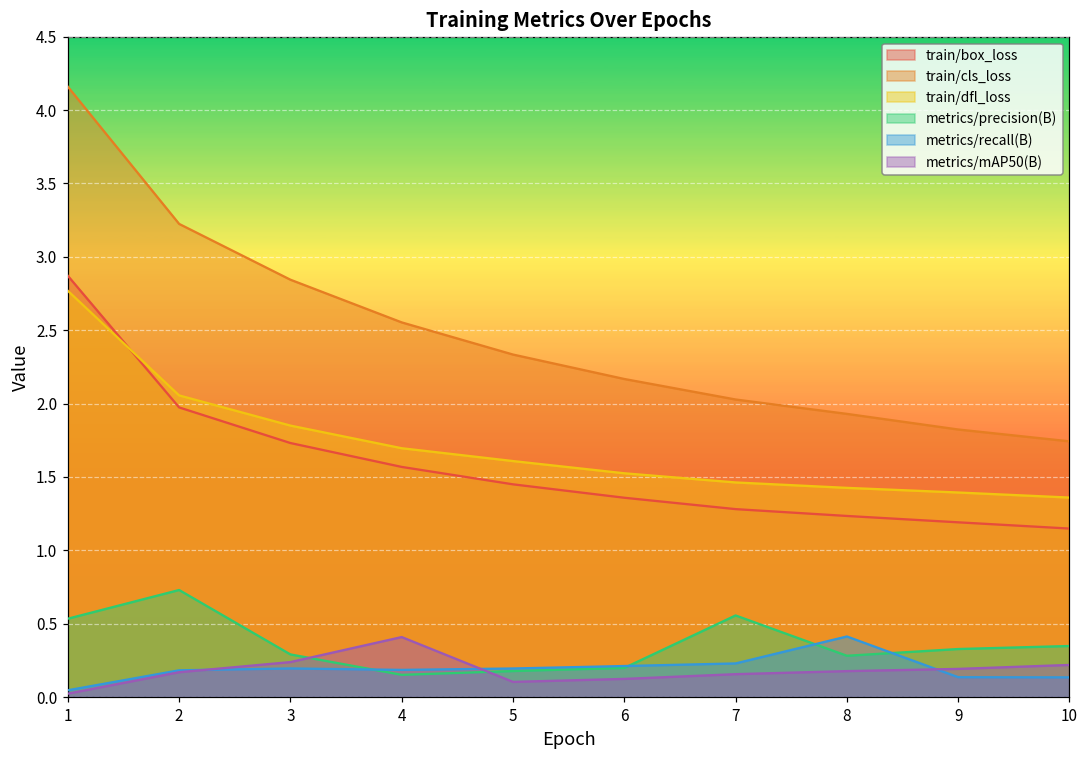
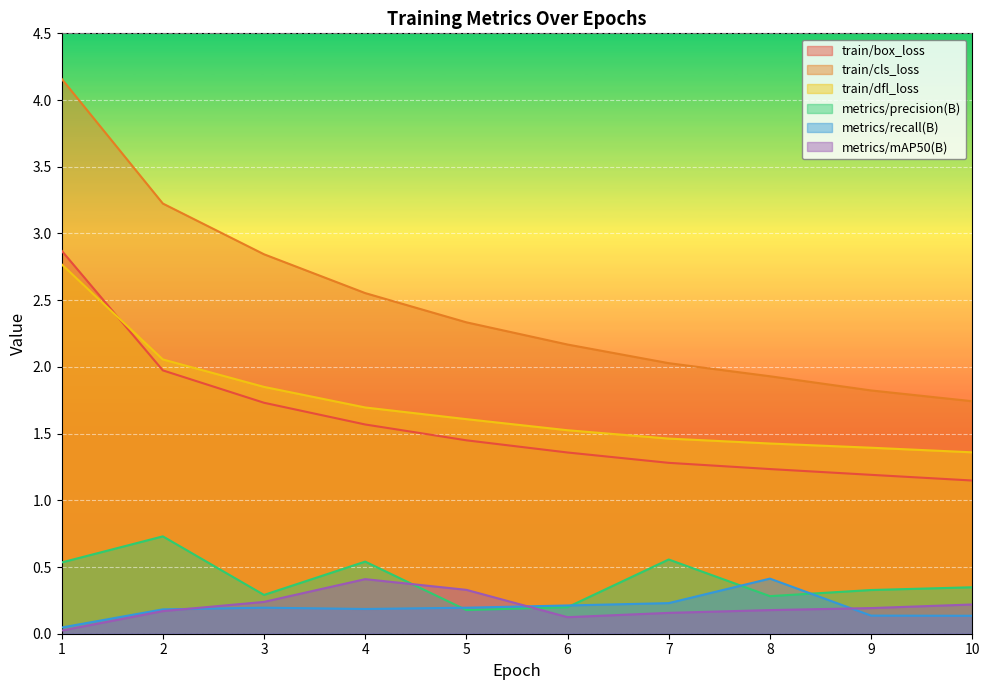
metrics/precision(B), 4: 0.15 -> 0.54
metrics/mAP50(B), 5: 0.10 -> 0.33
